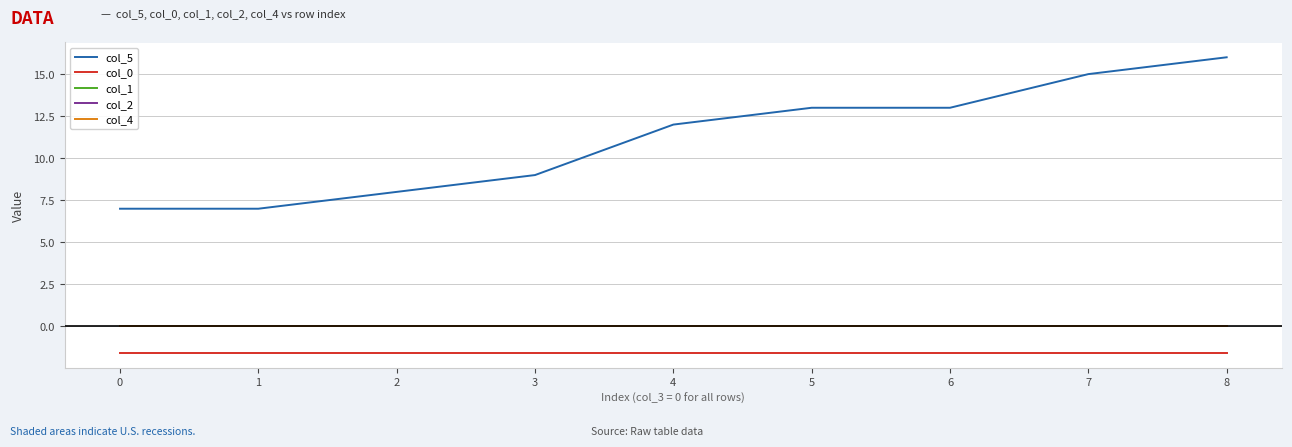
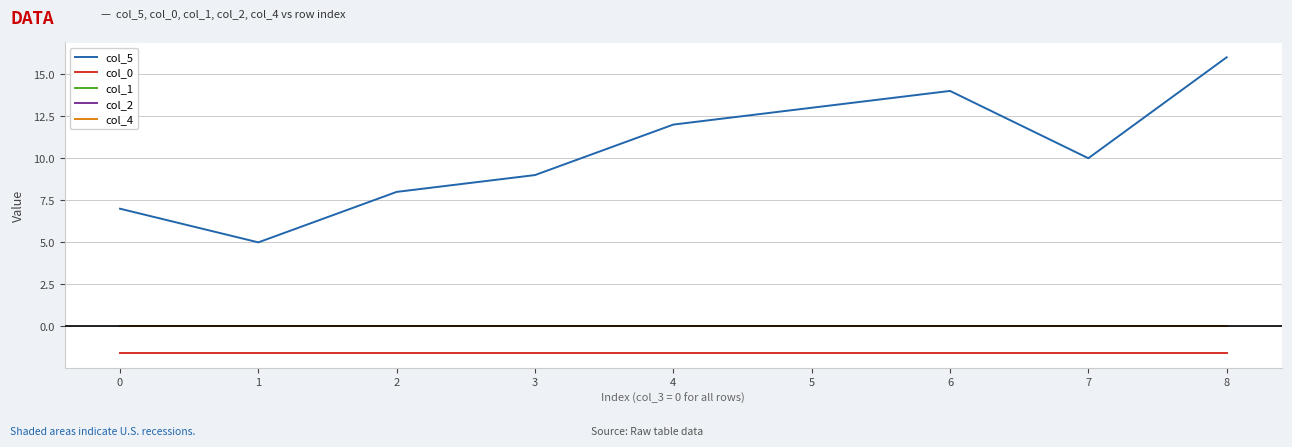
col_5, 1: 7 -> 5
col_5, 6: 13 -> 14
col_5, 7: 15 -> 10
